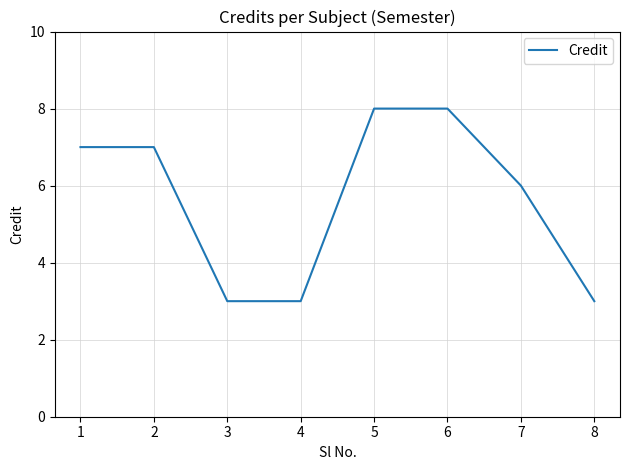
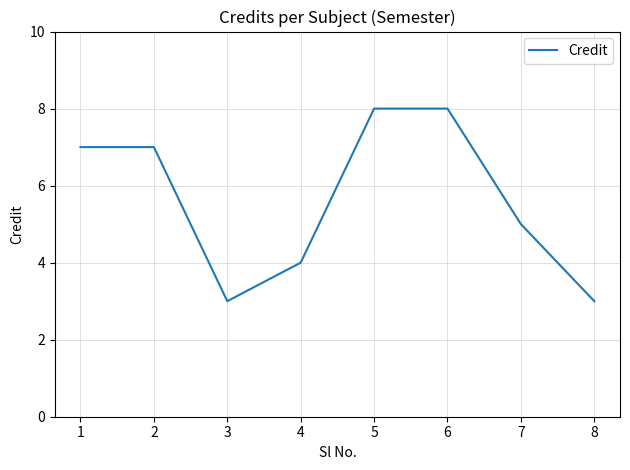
4: 3 -> 4
7: 6 -> 5
